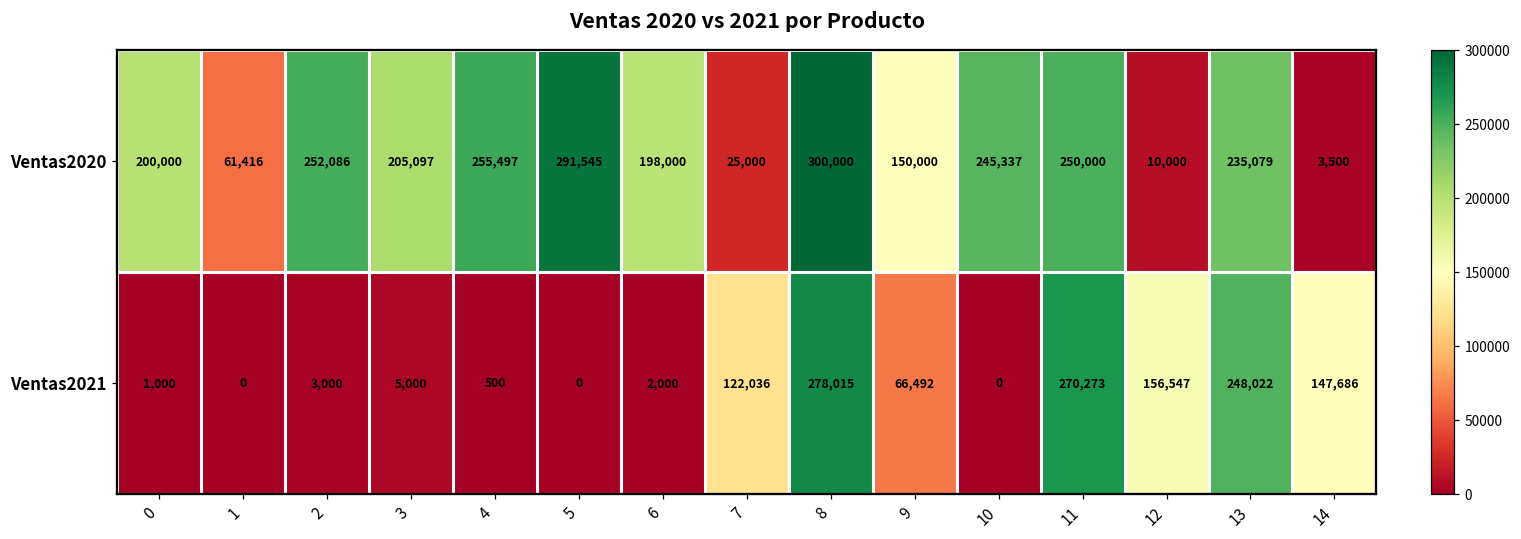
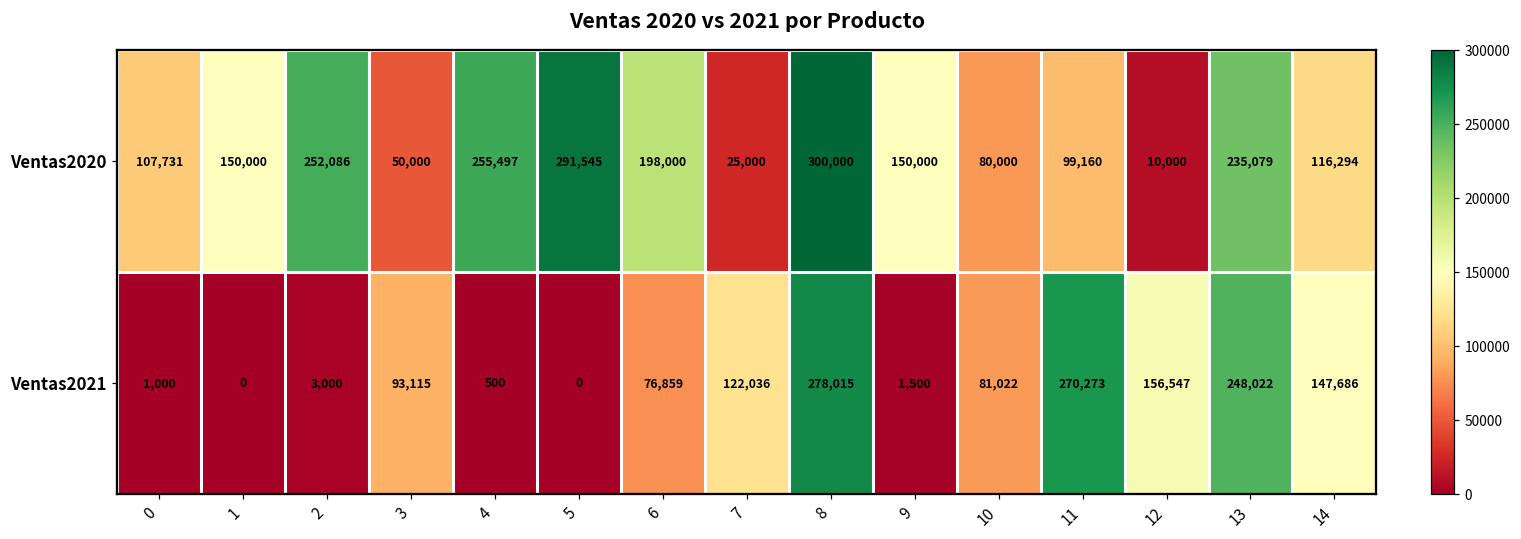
Ventas2020, 0: 200,000 -> 107,731
Ventas2020, 1: 61,416 -> 150,000
Ventas2020, 3: 205,097 -> 50,000
Ventas2020, 10: 245,337 -> 80,000
Ventas2020, 11: 250,000 -> 99,160
Ventas2020, 14: 3,500 -> 116,294
Ventas2021, 3: 5,000 -> 93,115
Ventas2021, 6: 2,000 -> 76,859
Ventas2021, 9: 66,492 -> 1,500
Ventas2021, 10: 0 -> 81,022
